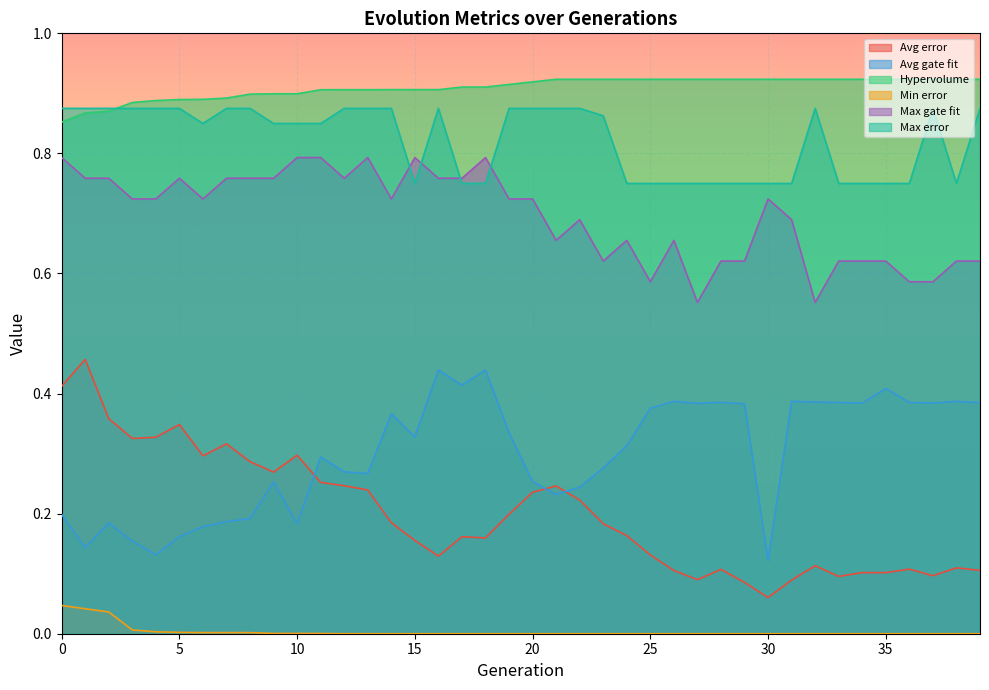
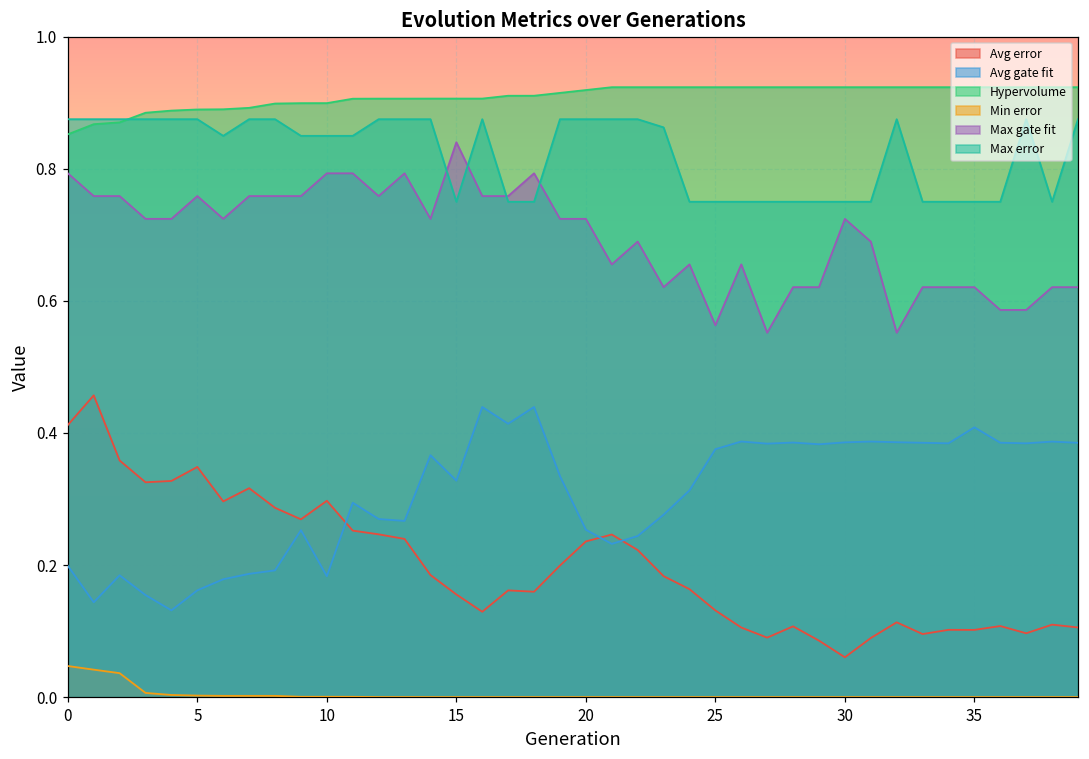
Max gate fit, 15: 0.79 -> 0.84
Max gate fit, 25: 0.59 -> 0.56
Avg gate fit, 30: 0.12 -> 0.39
